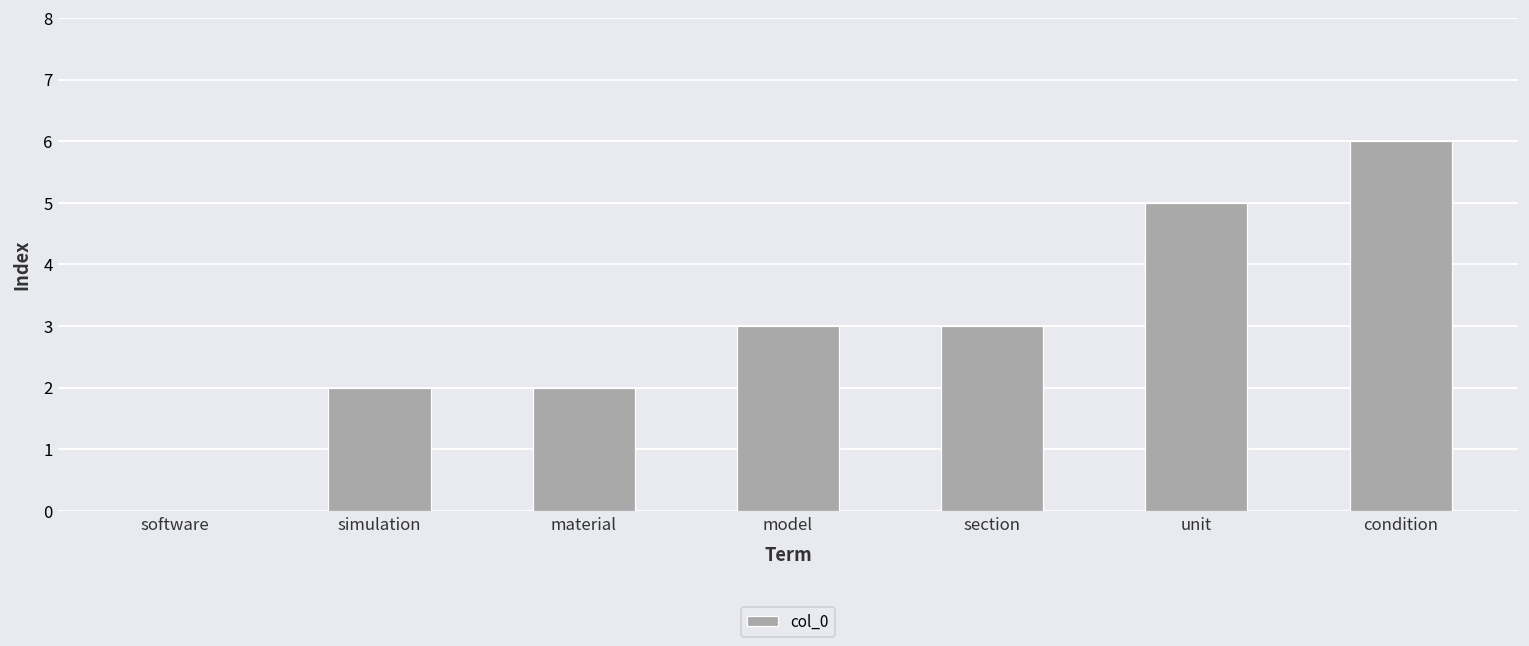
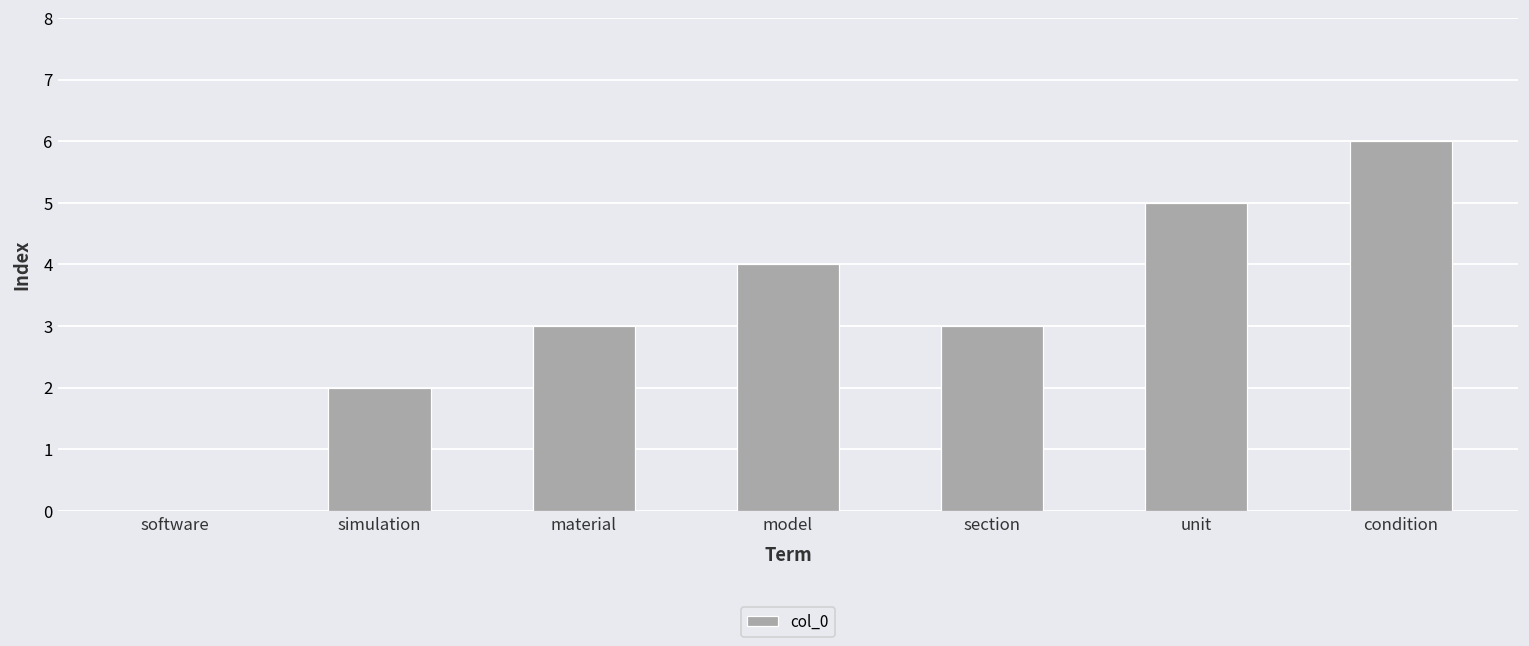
material: 2 -> 3
model: 3 -> 4
